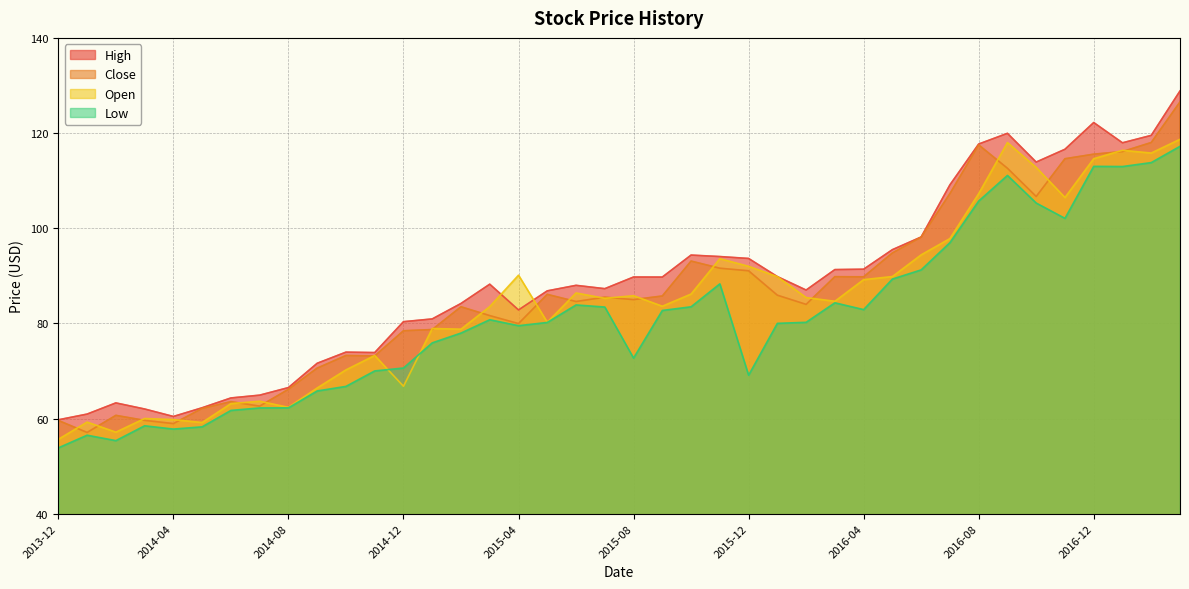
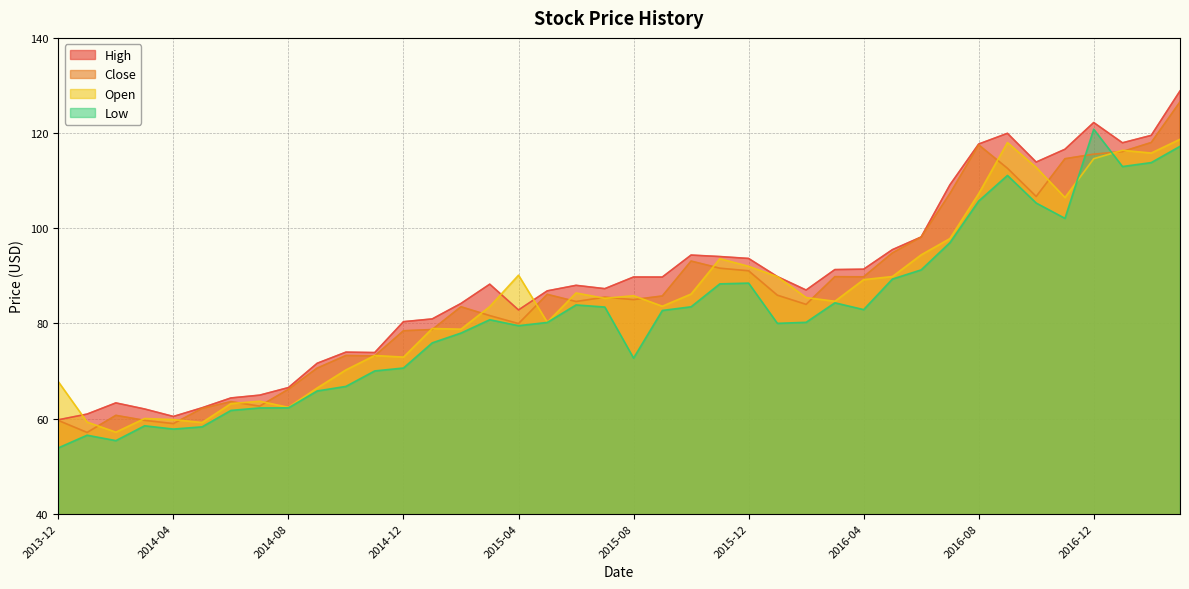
Open, 2013-12: 56 -> 68
Open, 2014-12: 67 -> 73
Low, 2015-12: 69 -> 88
Low, 2016-12: 113 -> 121
